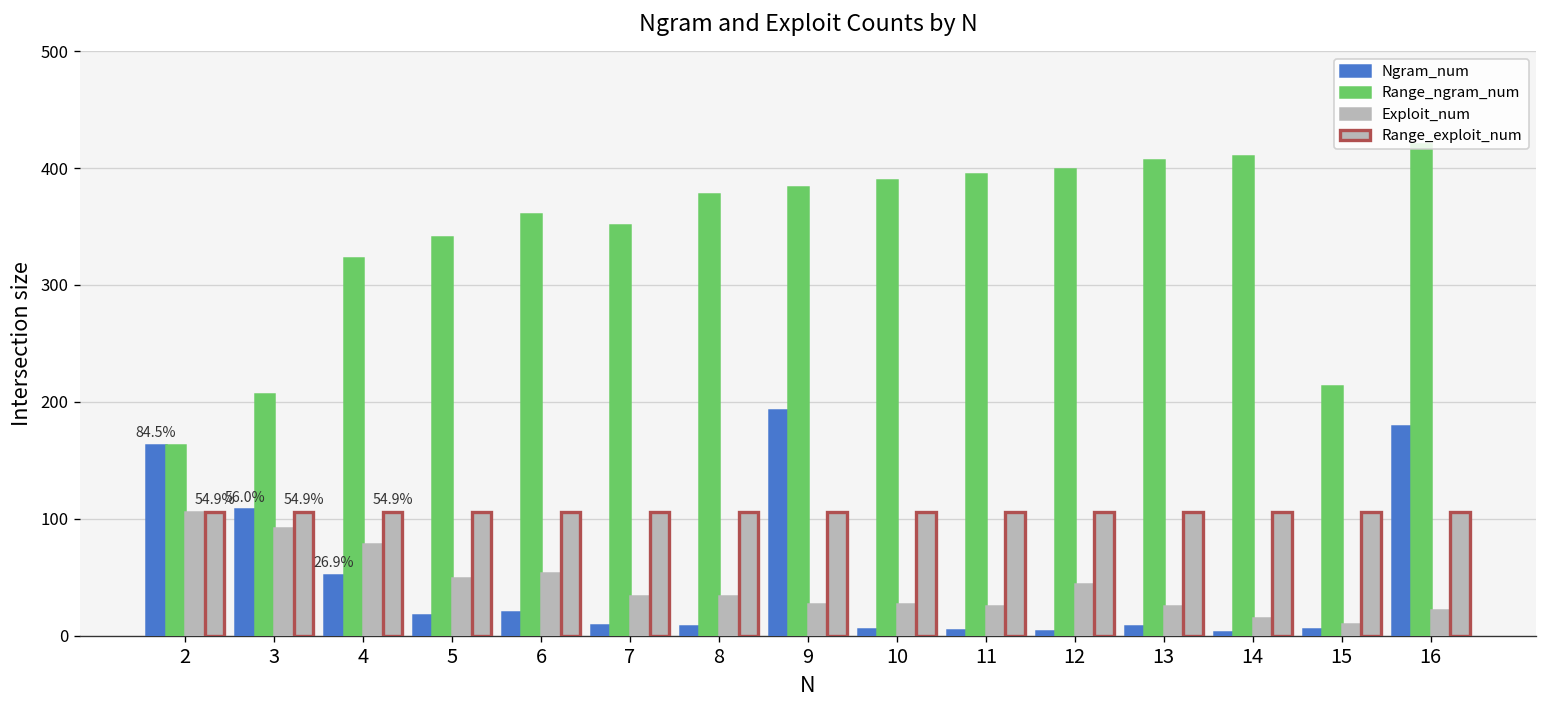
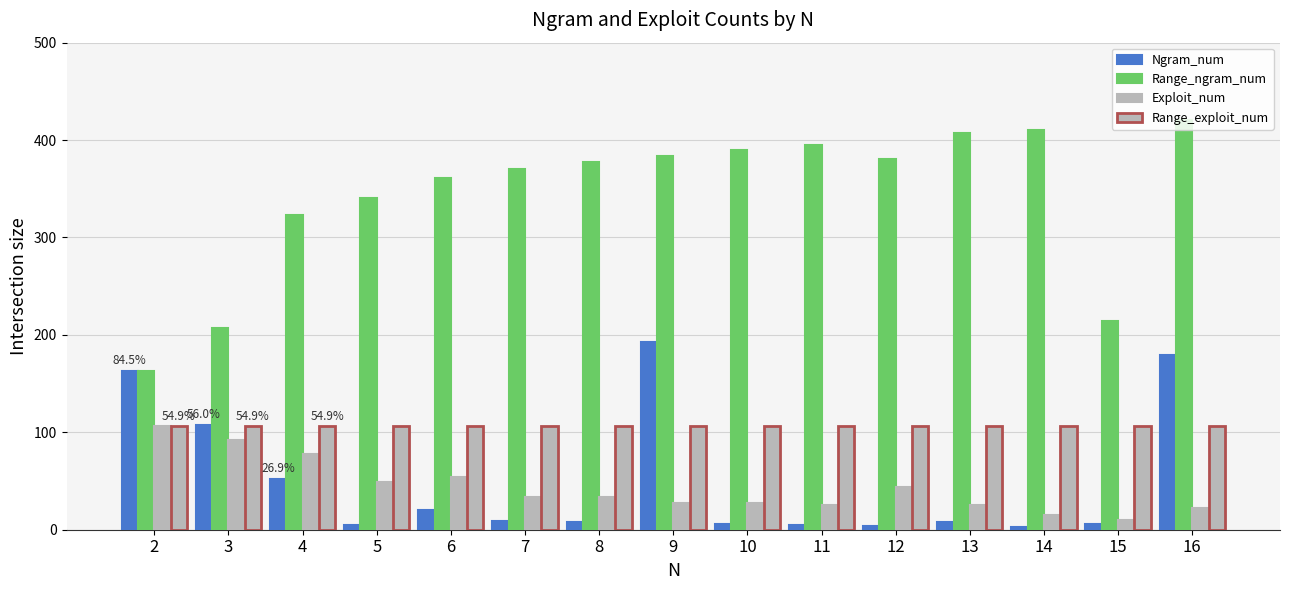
Ngram_num, 5: 20 -> 10
Range_ngram_num, 7: 350 -> 370
Range_ngram_num, 12: 400 -> 380
